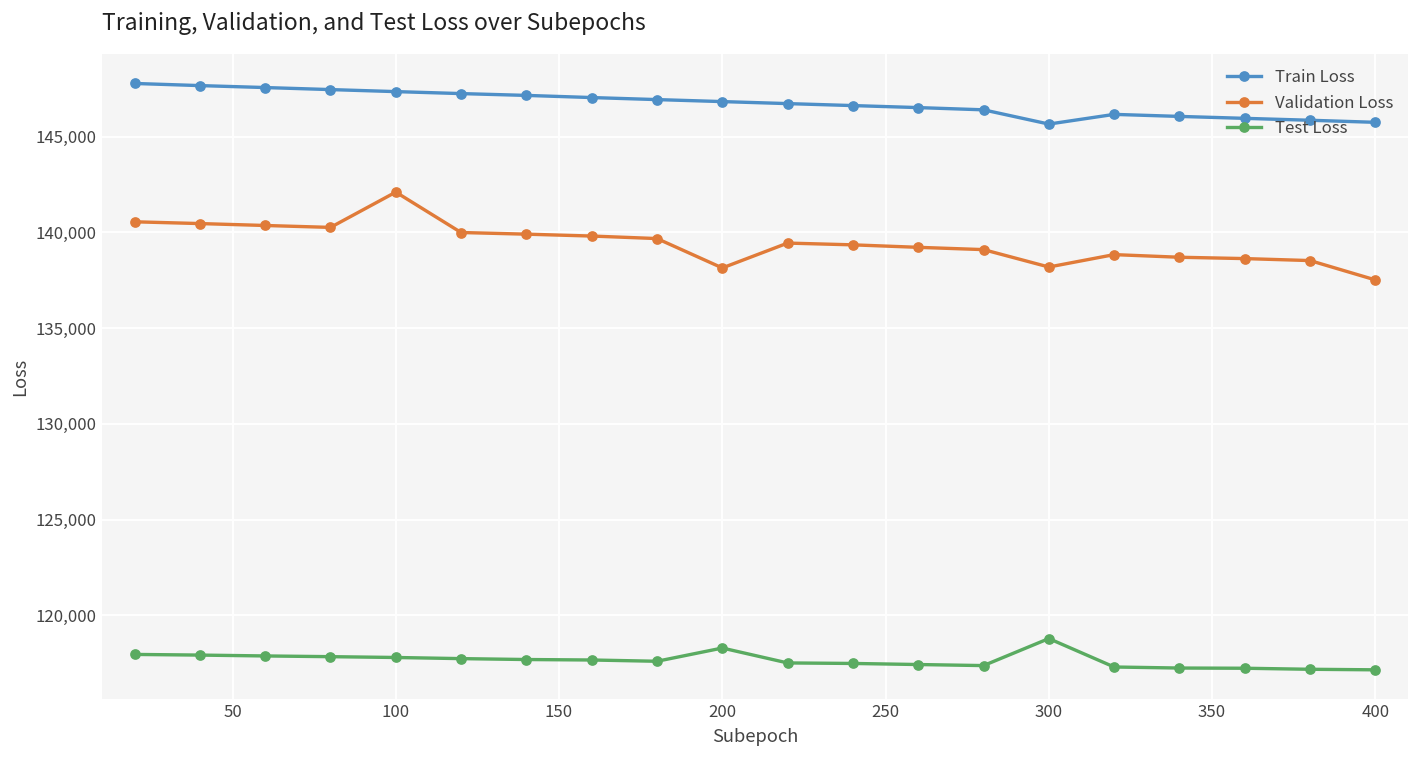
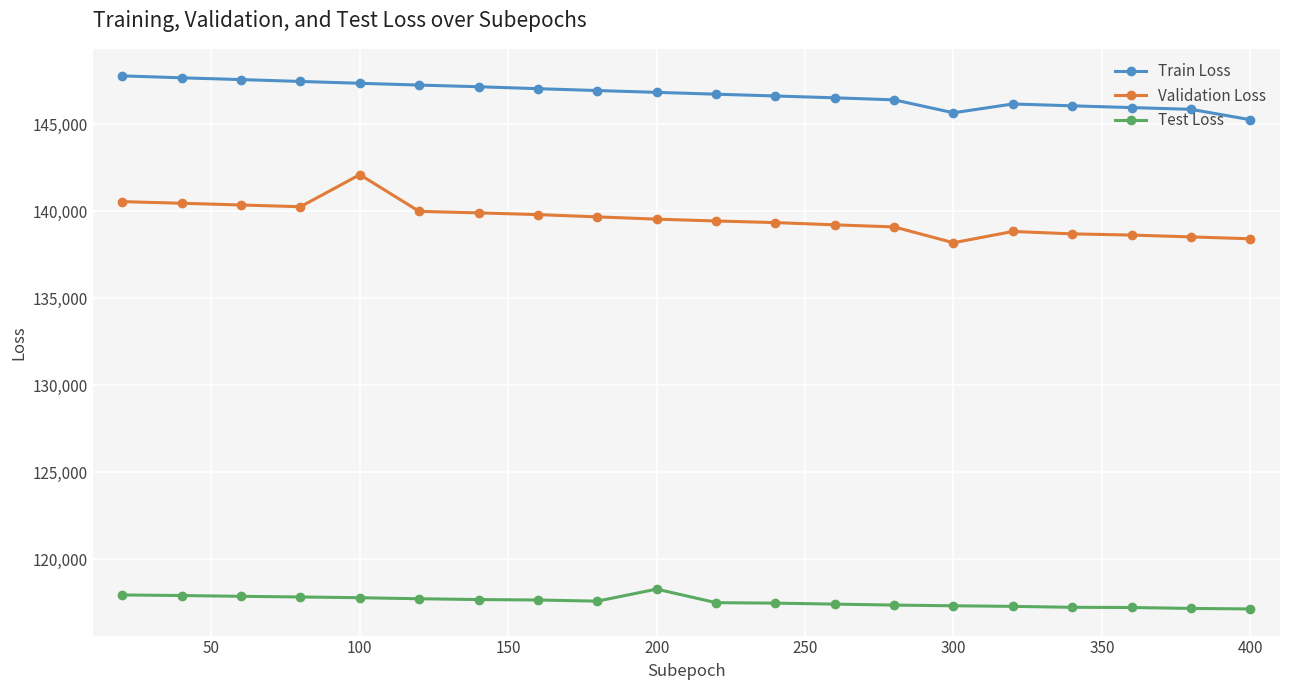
Validation Loss, 200: 138,100 -> 139,500
Test Loss, 300: 118,800 -> 117,300
Train Loss, 400: 145,700 -> 145,300
Validation Loss, 400: 137,500 -> 138,400
